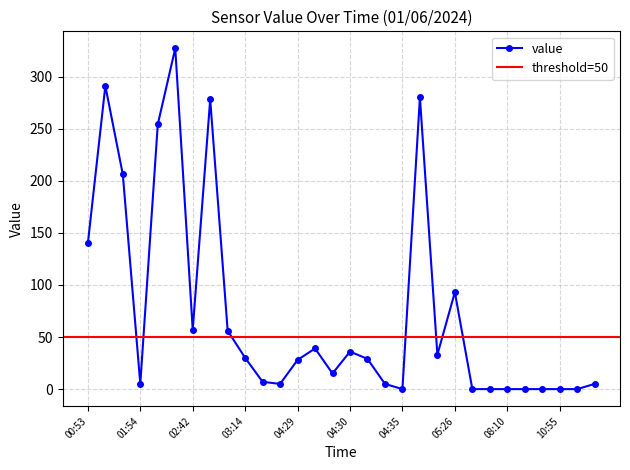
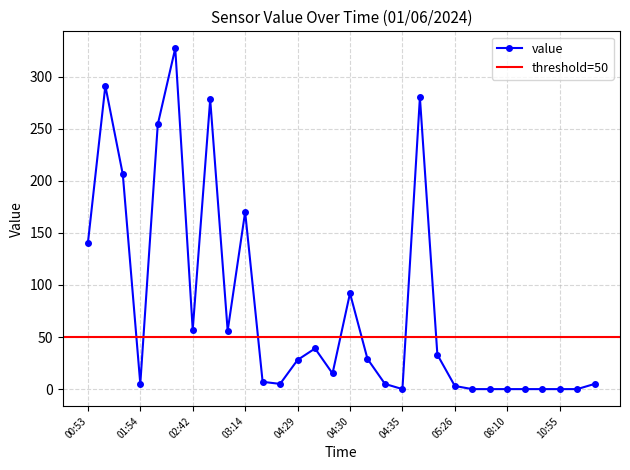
03:14: 30 -> 170
04:30: 36 -> 92
05:26: 93 -> 3
